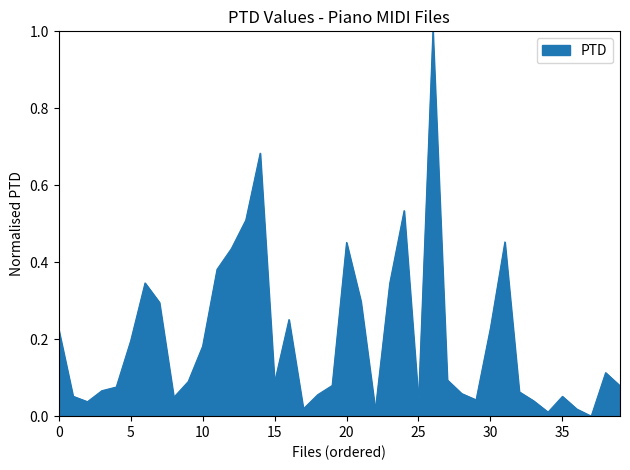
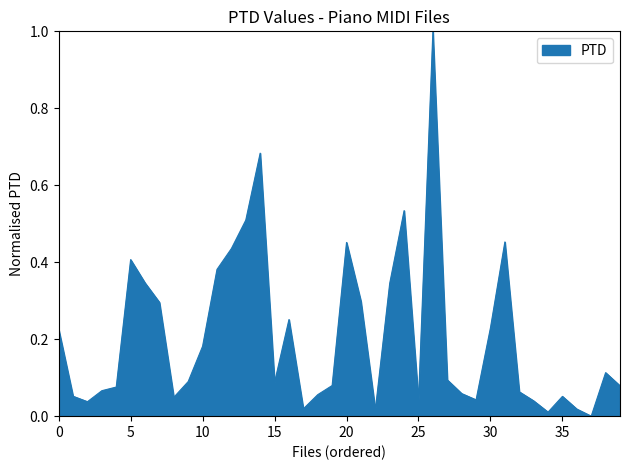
5: 0.20 -> 0.41
